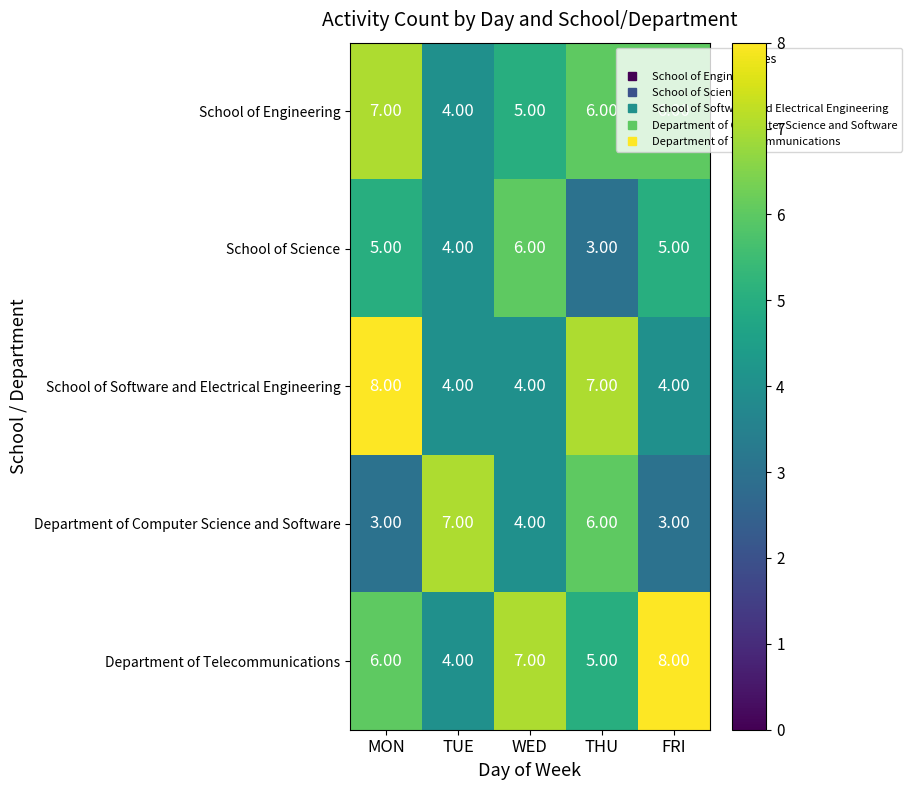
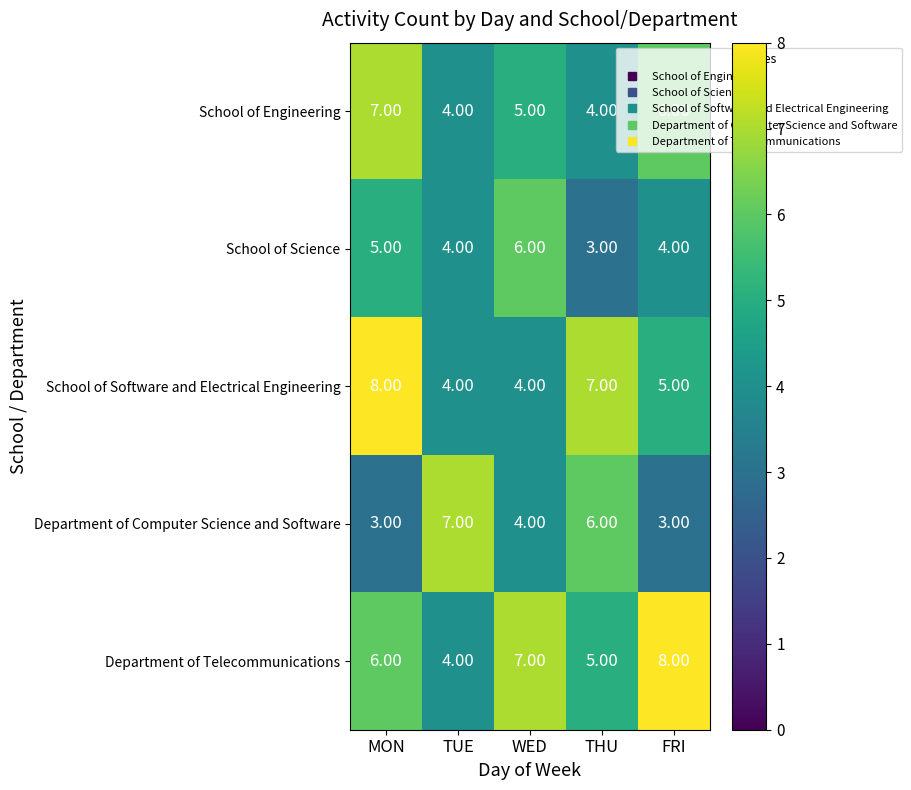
School of Engineering, THU: 6.00 -> 4.00
School of Science, FRI: 5.00 -> 4.00
School of Software and Electrical Engineering, FRI: 4.00 -> 5.00
